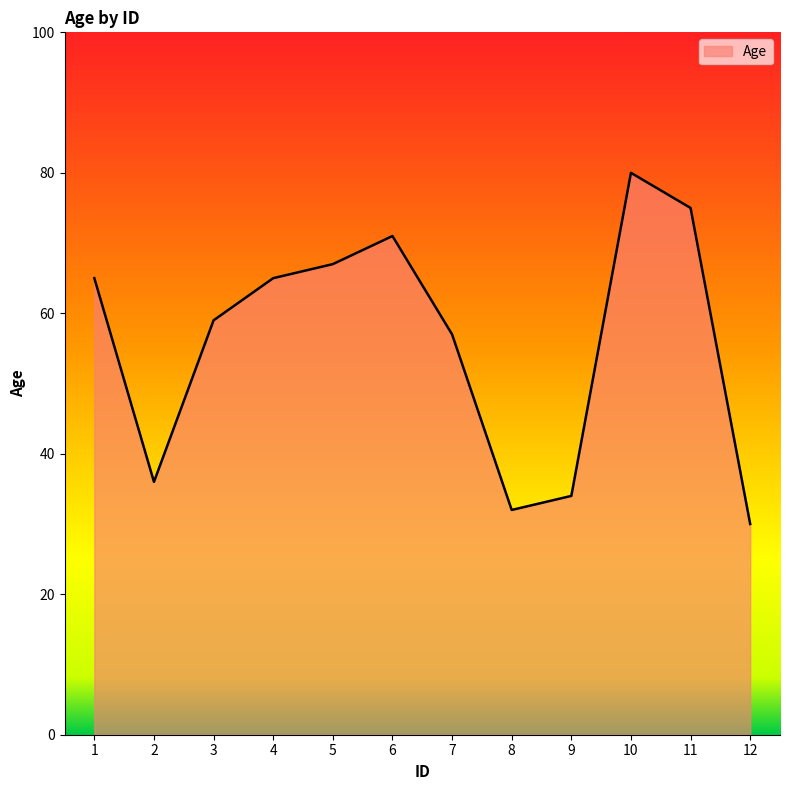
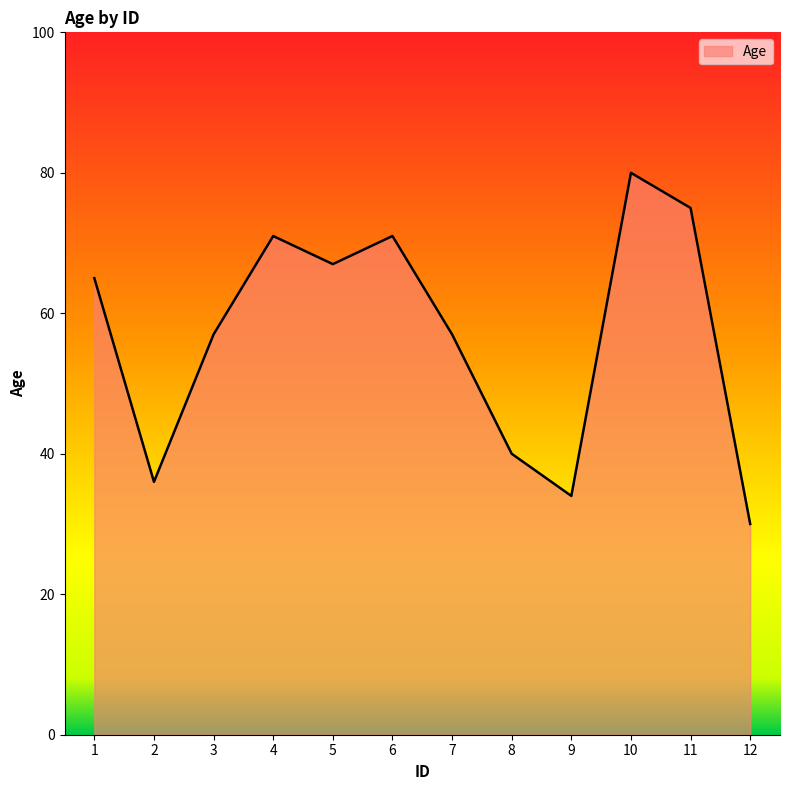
3: 59 -> 57
4: 65 -> 71
8: 32 -> 40
